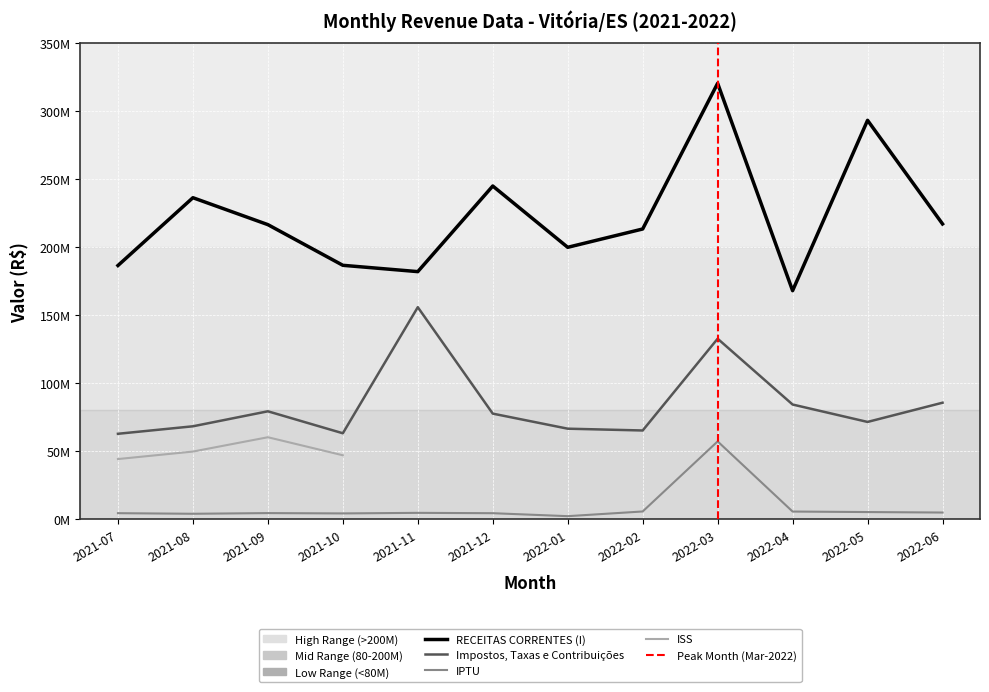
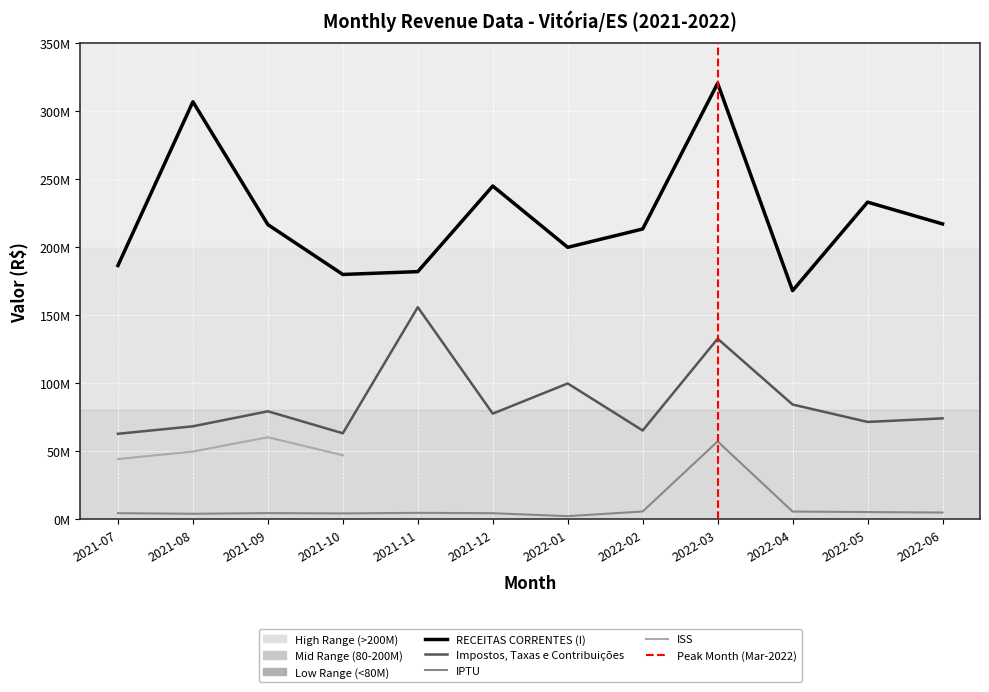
RECEITAS CORRENTES (I), 2021-08: 236000000 -> 307000000
RECEITAS CORRENTES (I), 2021-10: 187000000 -> 180000000
Impostos, Taxas e Contribuições, 2022-01: 66000000 -> 100000000
RECEITAS CORRENTES (I), 2022-05: 293000000 -> 233000000
Impostos, Taxas e Contribuições, 2022-06: 86000000 -> 74000000
